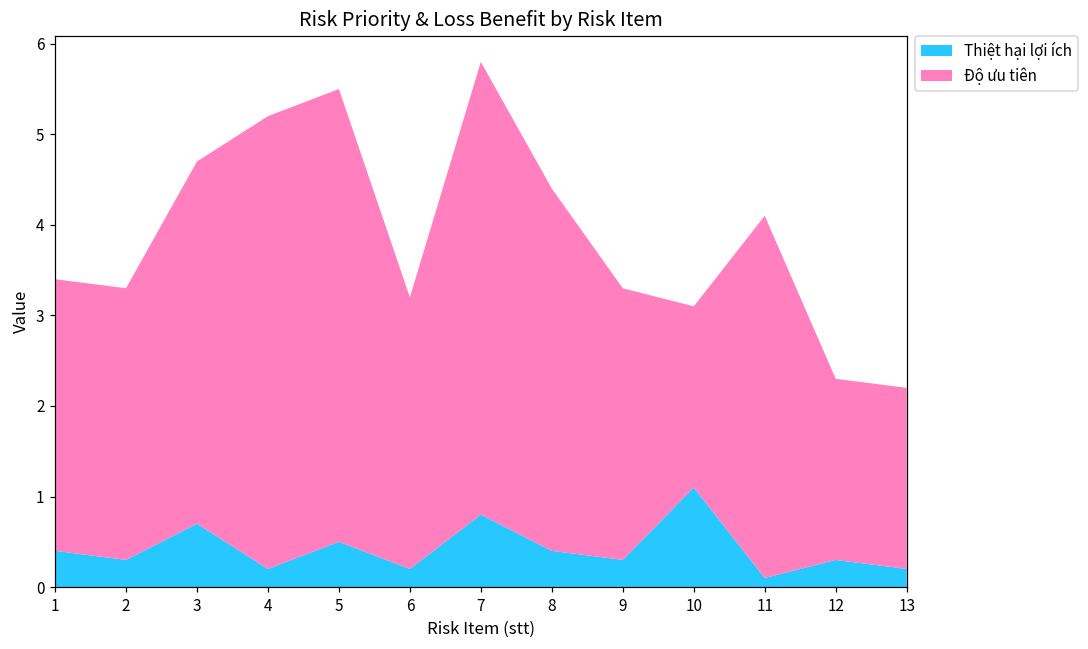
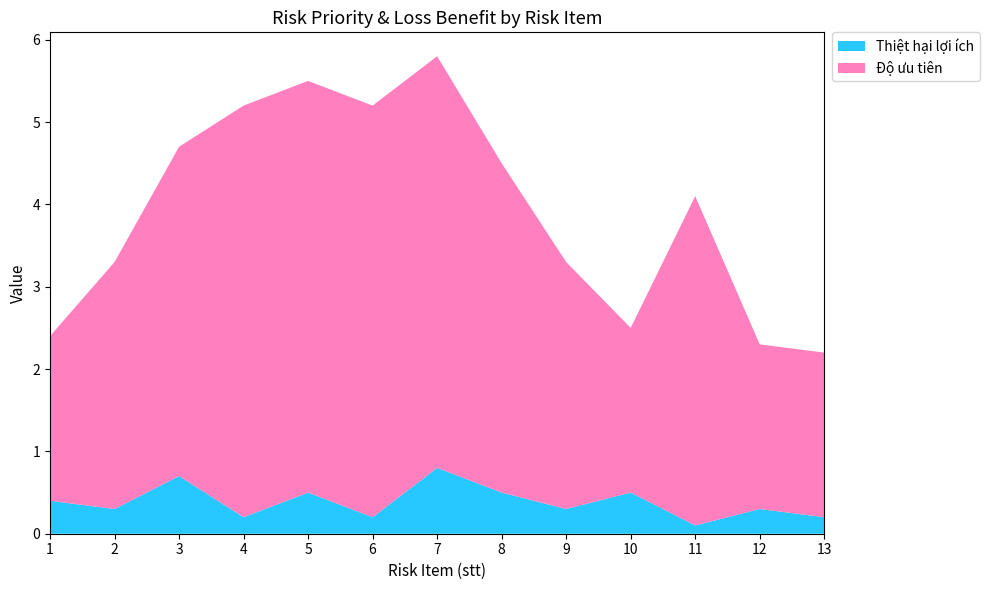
Độ ưu tiên, 1: 3 -> 2
Độ ưu tiên, 6: 3 -> 5
Thiệt hại lợi ích, 8: 0.4 -> 0.5
Thiệt hại lợi ích, 10: 1.1 -> 0.5
